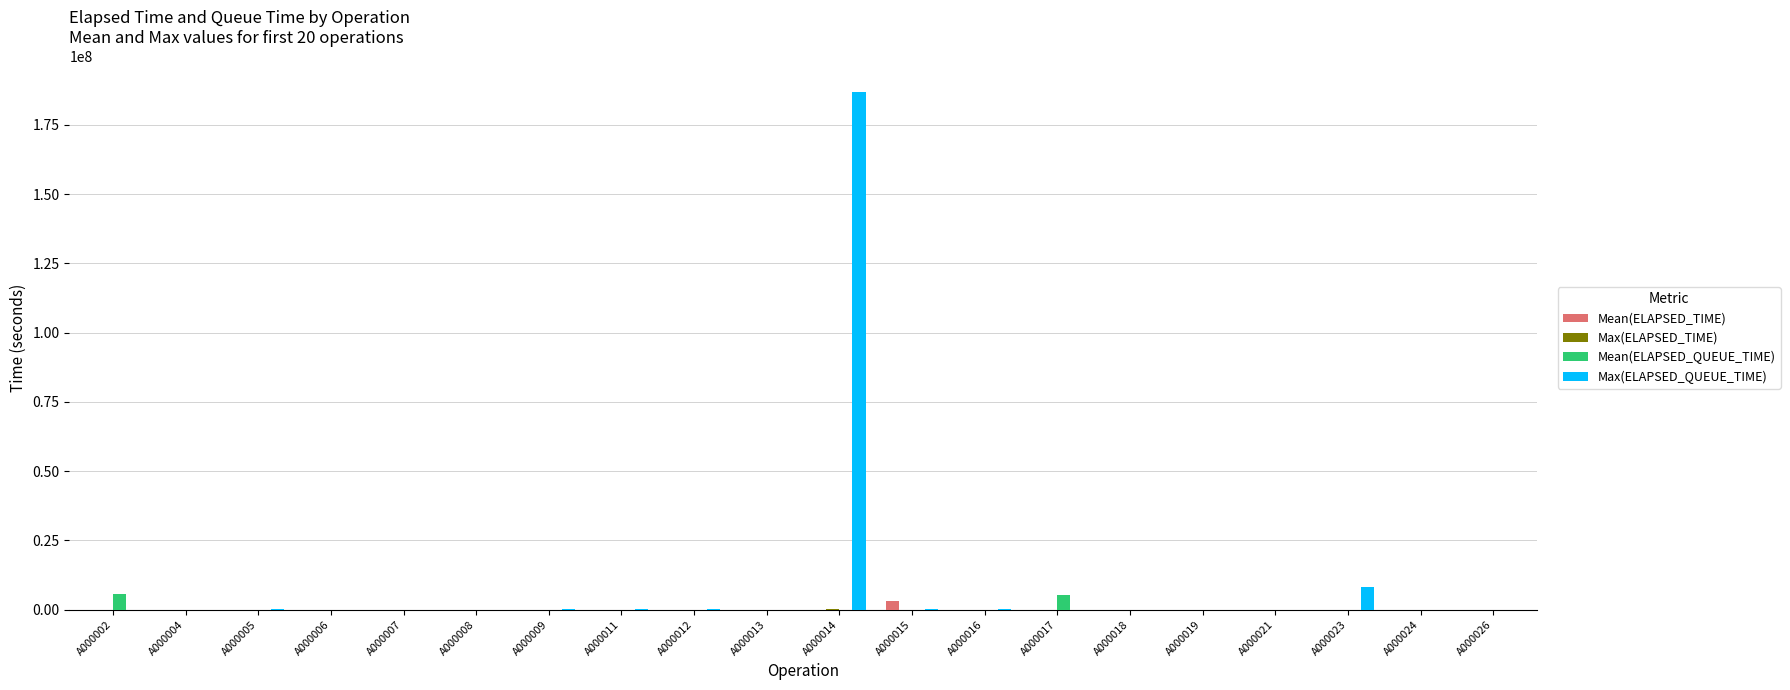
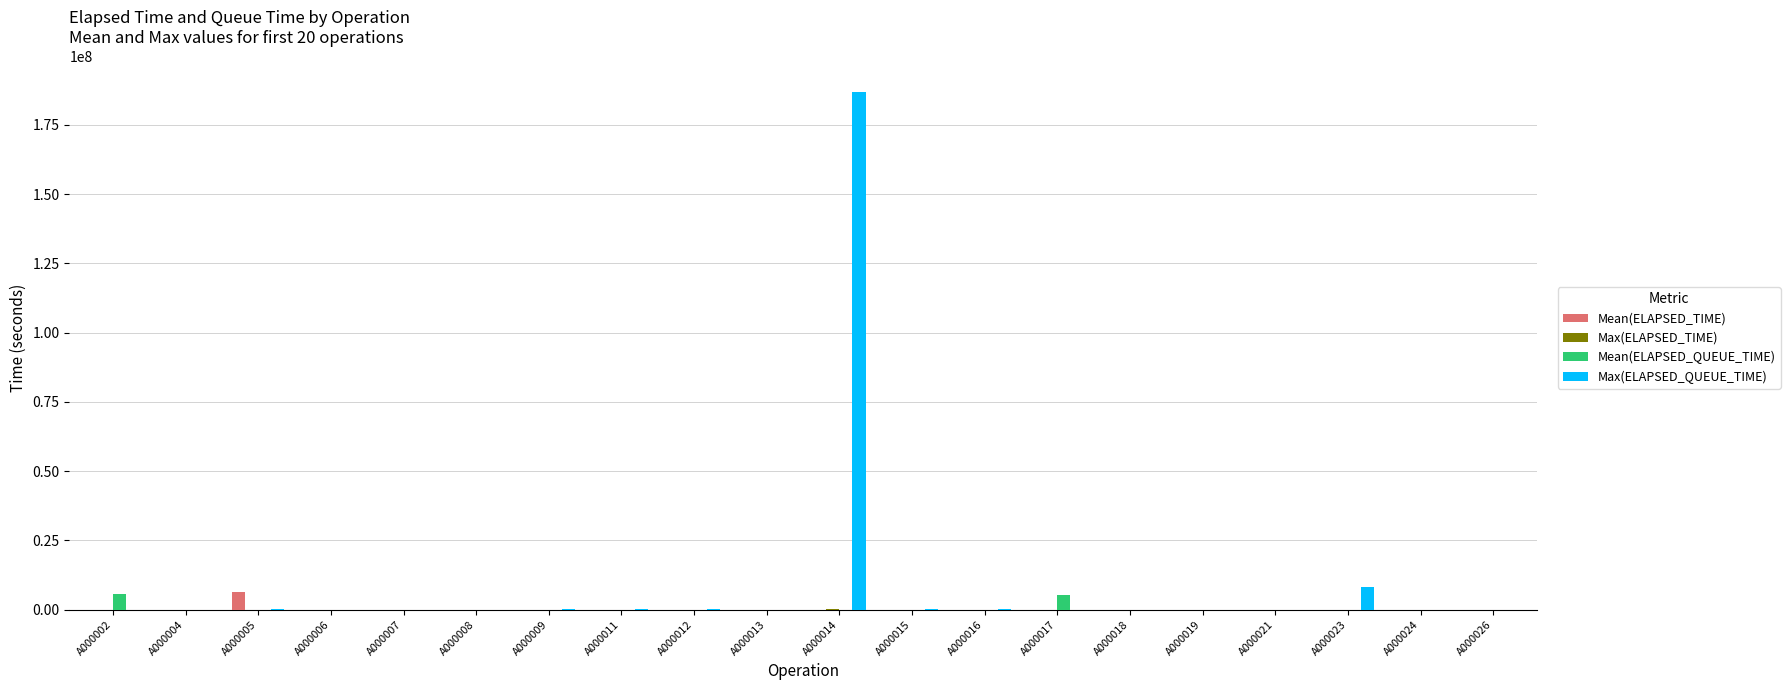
Mean(ELAPSED_TIME), A000005: 0 -> 6000000
Mean(ELAPSED_TIME), A000015: 3000000 -> 0
